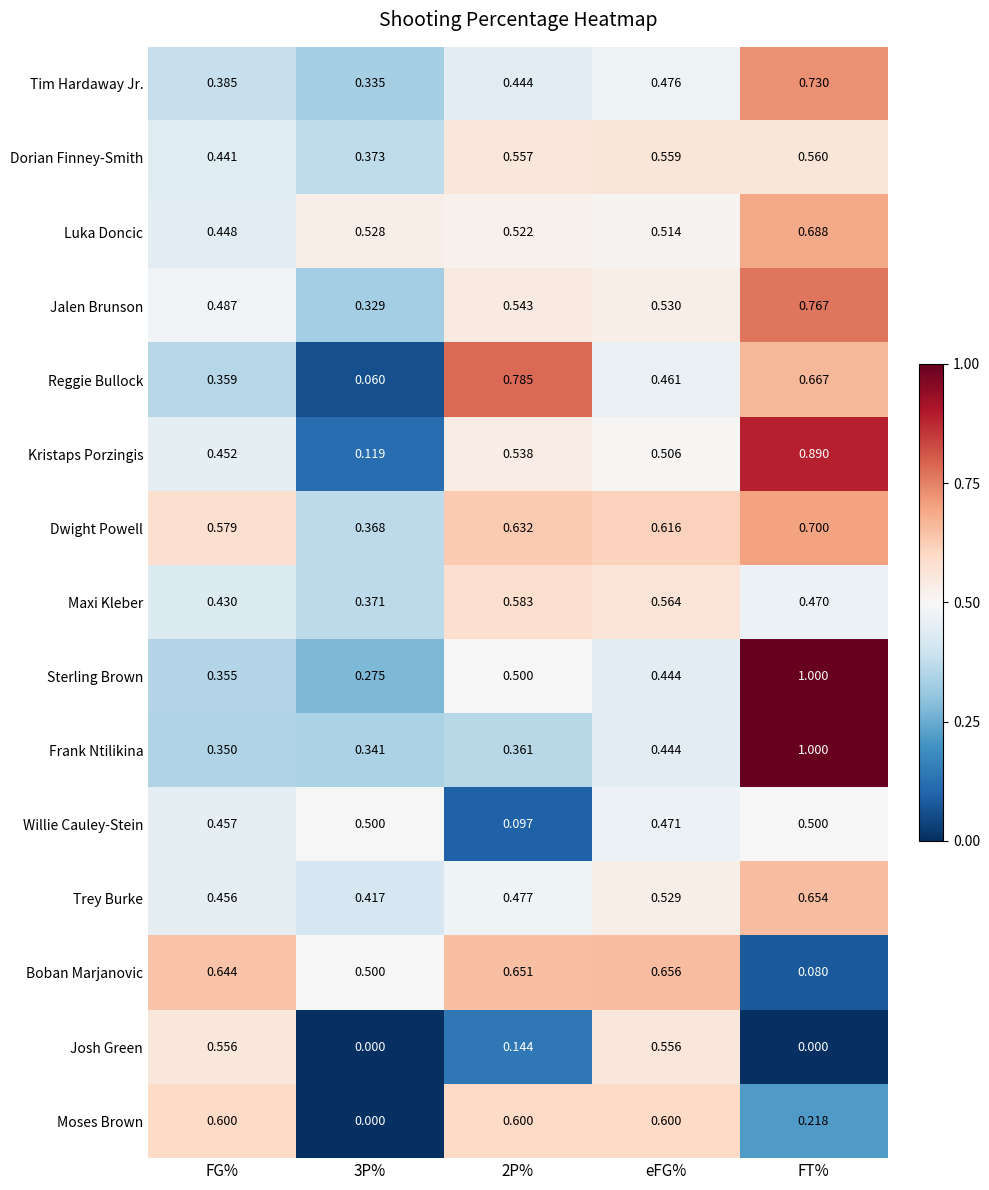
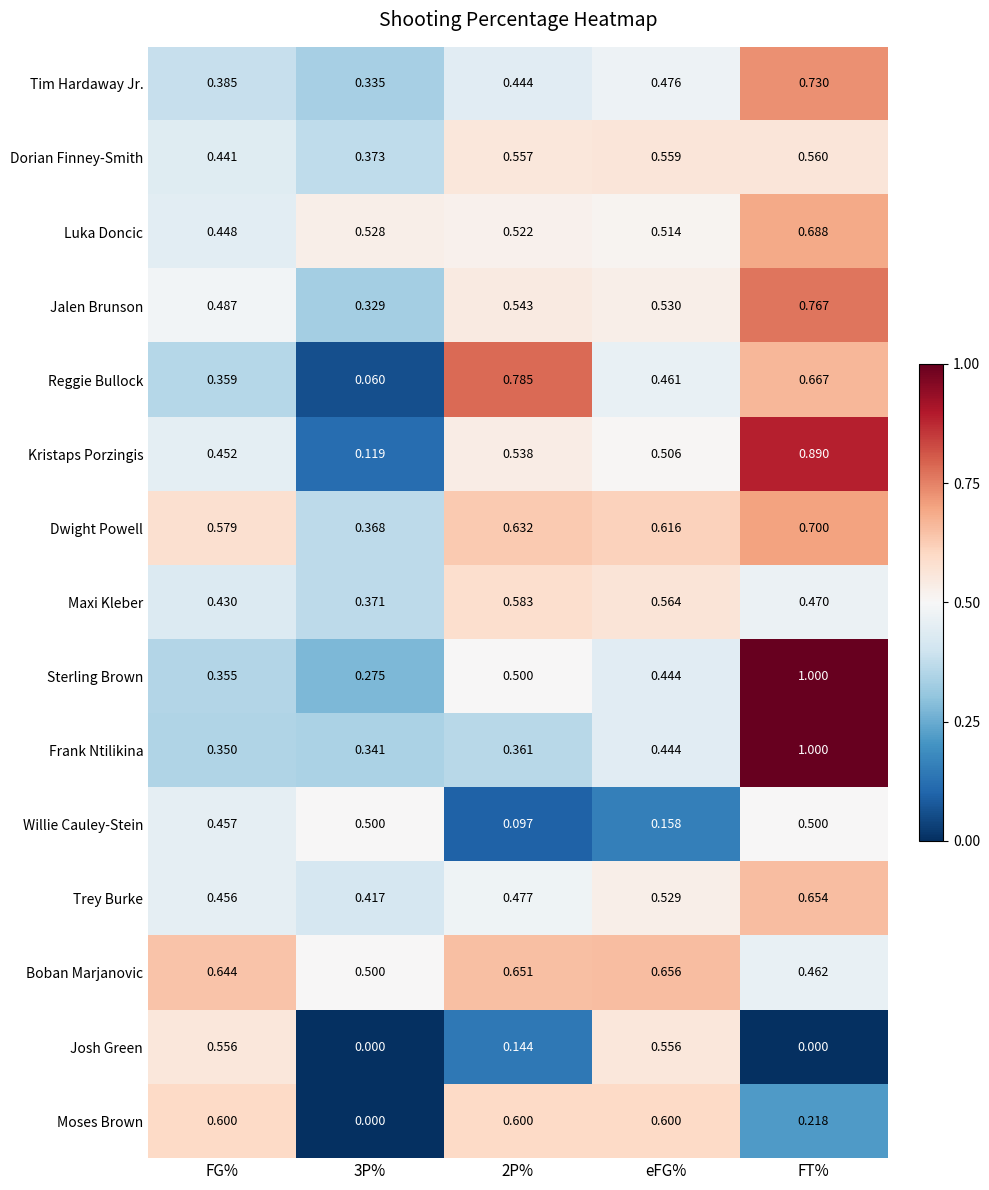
Willie Cauley-Stein, eFG%: 0.471 -> 0.158
Boban Marjanovic, FT%: 0.080 -> 0.462
